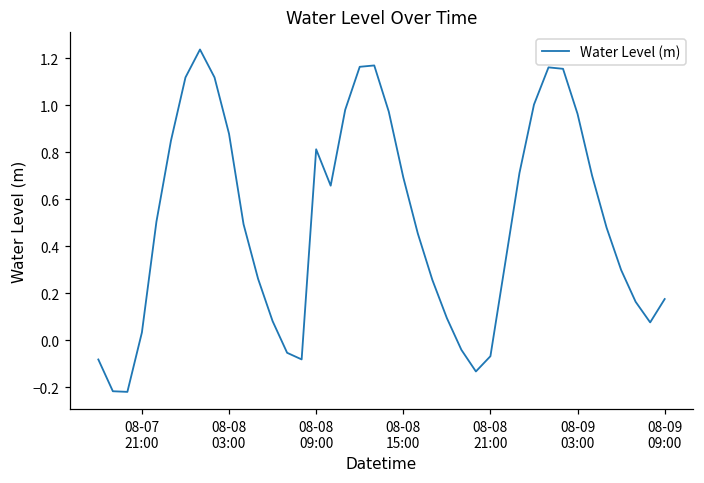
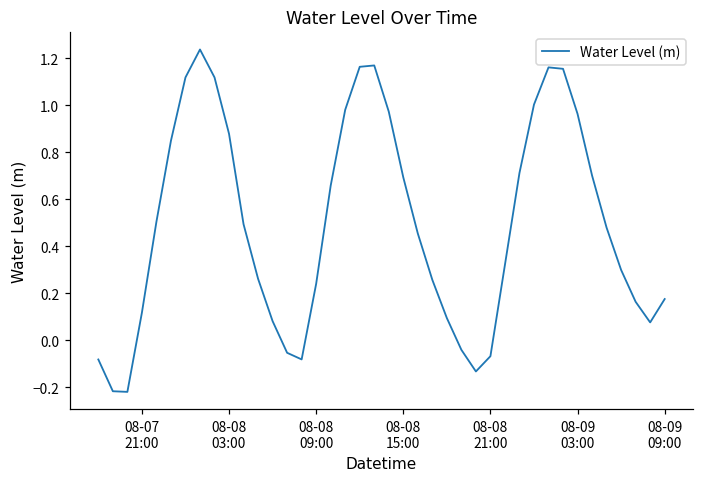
08-07 21:00: 0.03 -> 0.12
08-08 09:00: 0.81 -> 0.24
